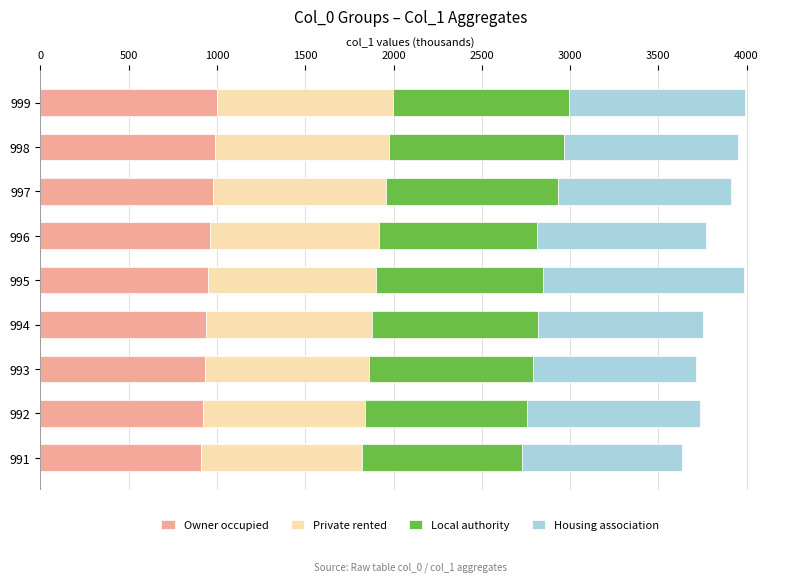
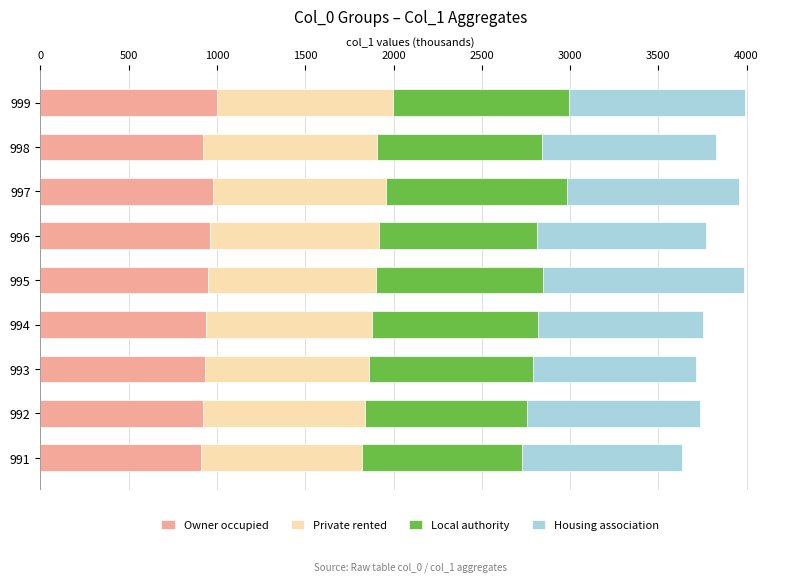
Owner occupied, 998: 990 -> 920
Local authority, 998: 990 -> 930
Local authority, 997: 980 -> 1020
